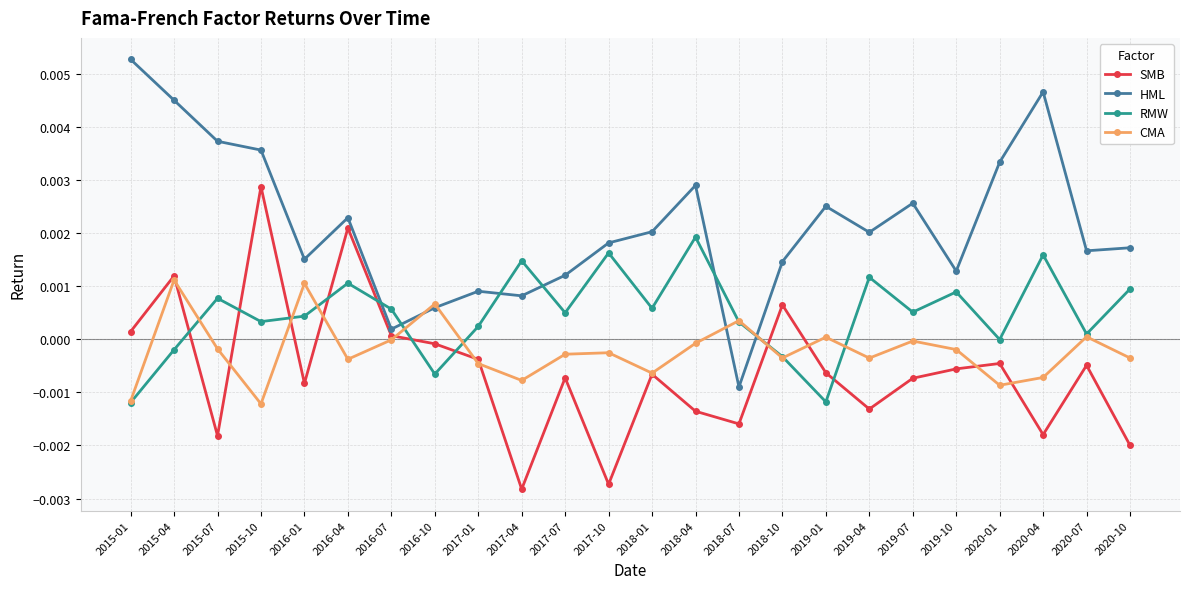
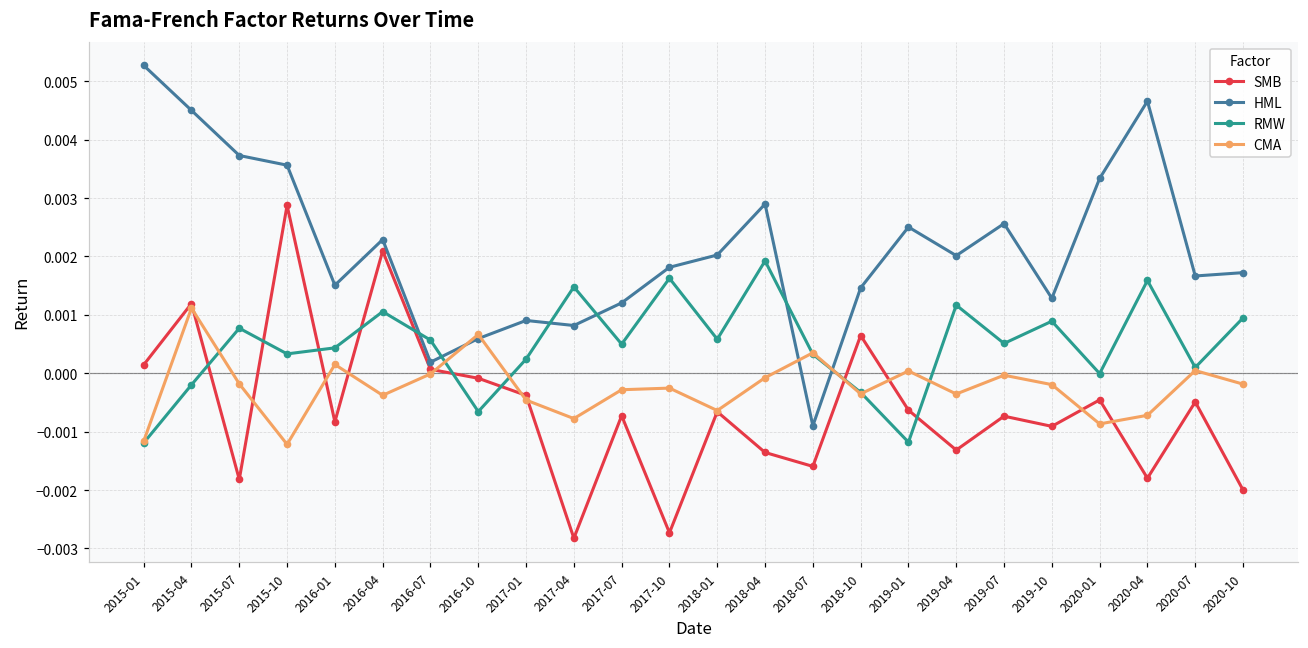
CMA, 2016-01: 0.0011 -> 0.0002
SMB, 2019-10: -0.0006 -> -0.0009
CMA, 2020-10: -0.0004 -> -0.0002
